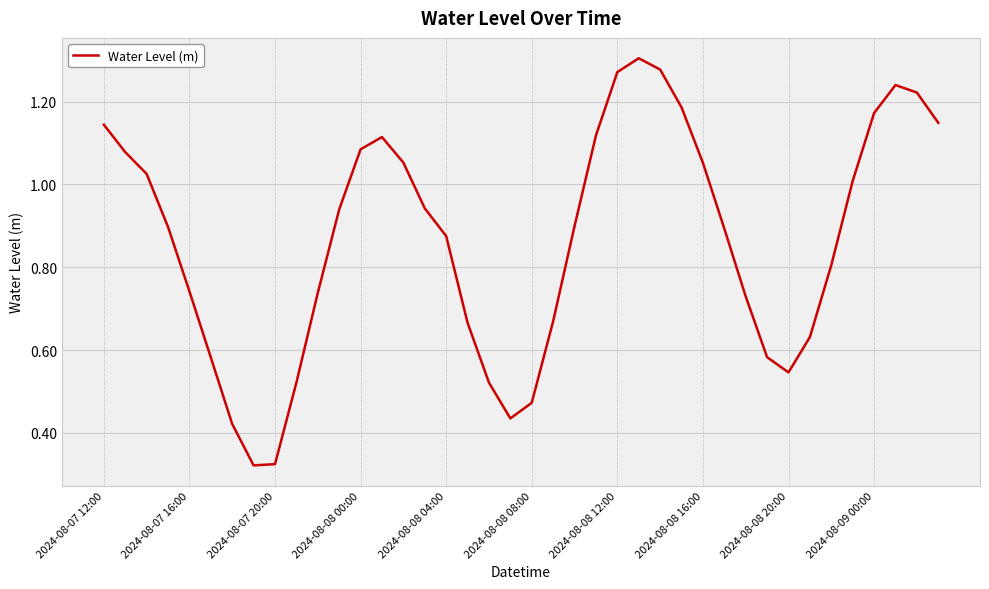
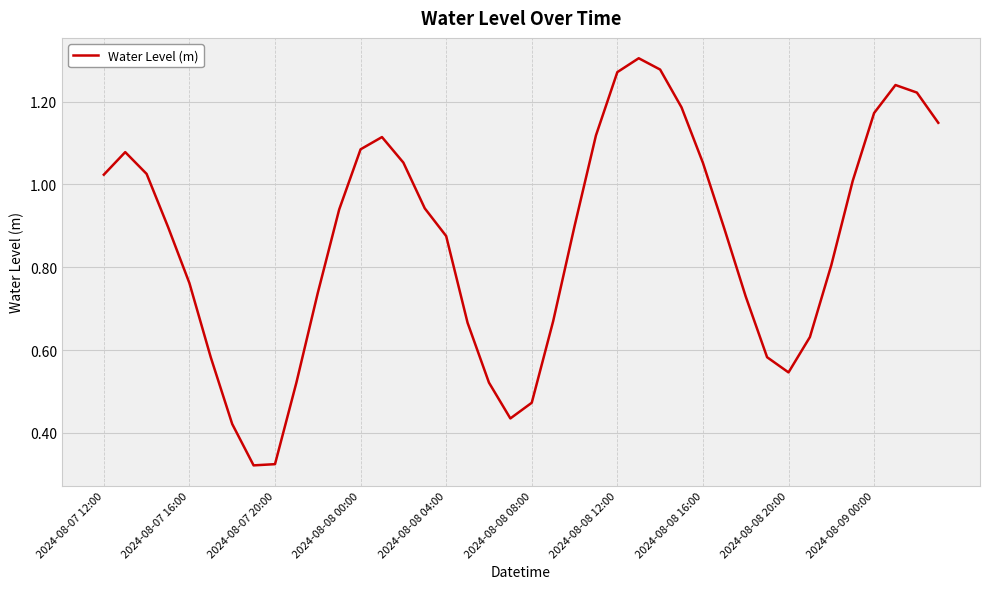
2024-08-07 12:00: 1.14 -> 1.02
2024-08-07 16:00: 0.74 -> 0.76
